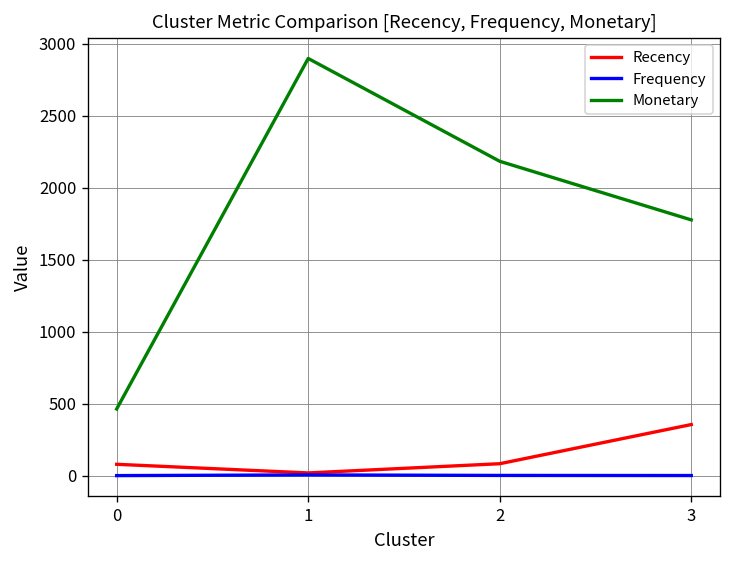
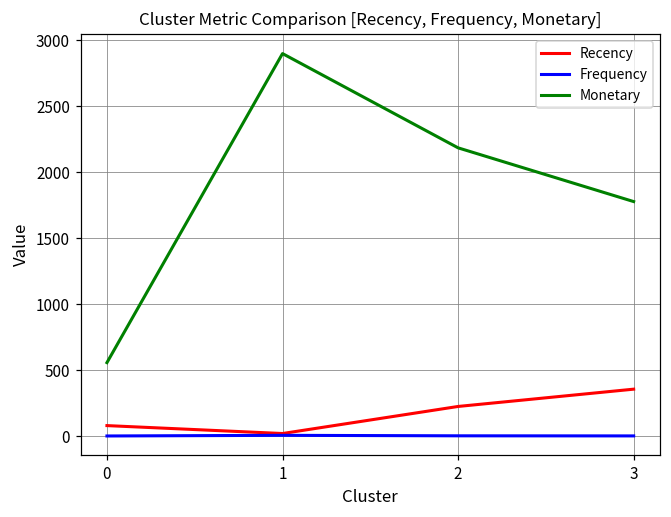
Monetary, 0: 460 -> 560
Recency, 2: 80 -> 230
